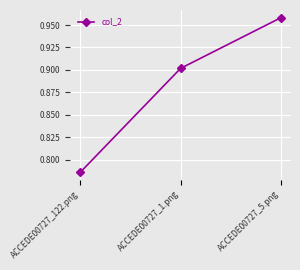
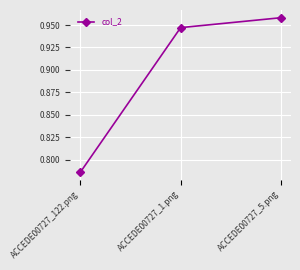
ACCEDE00727_1.png: 0.90 -> 0.95
